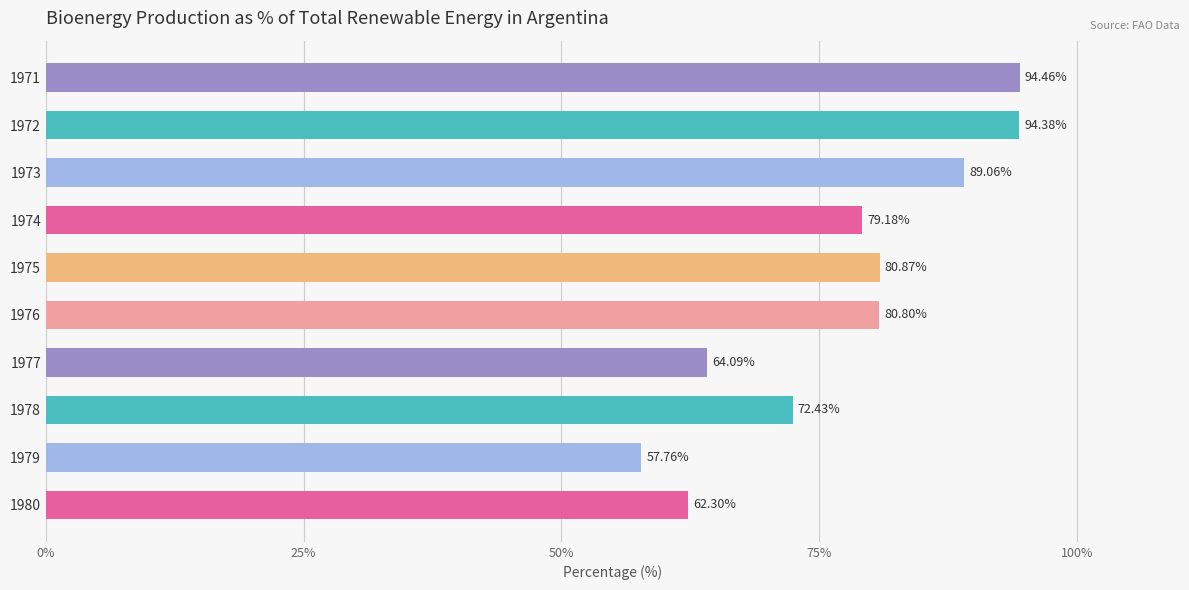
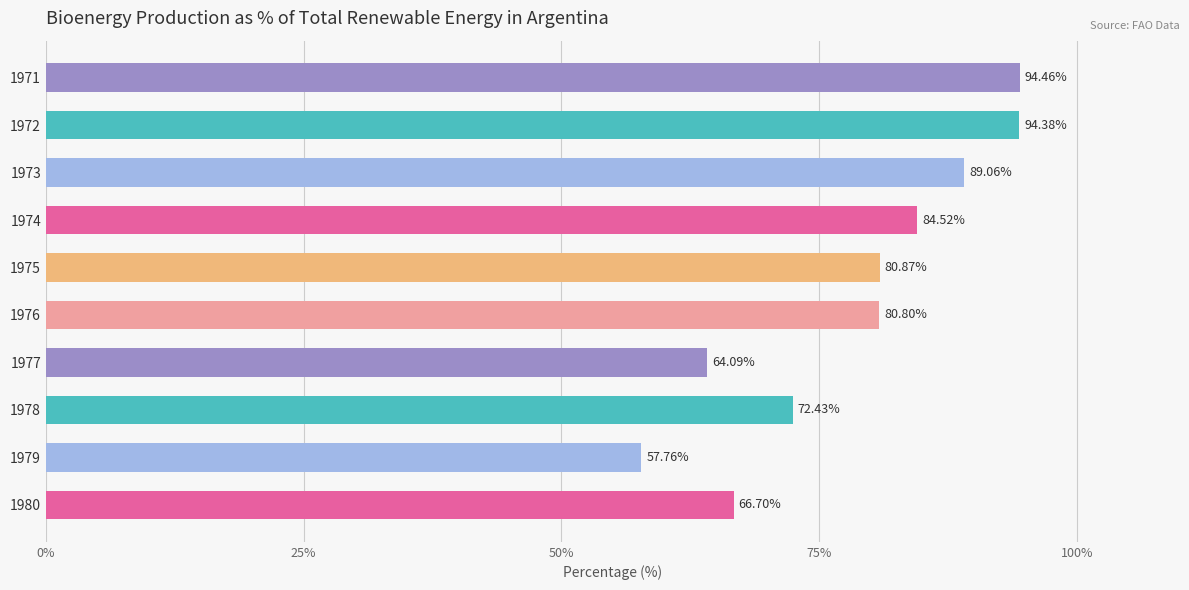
1974: 79.18% -> 84.52%
1980: 62.30% -> 66.70%
